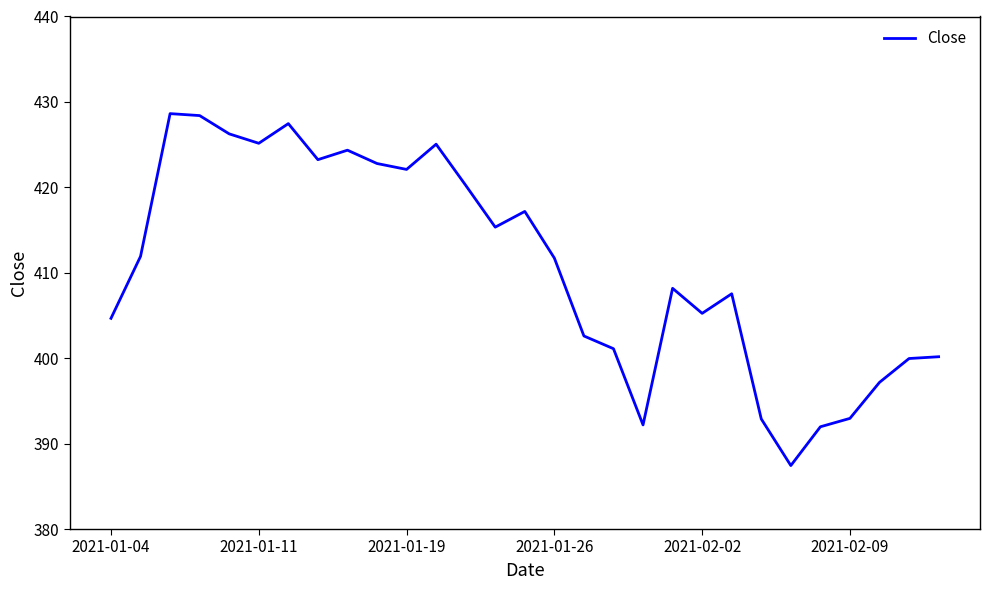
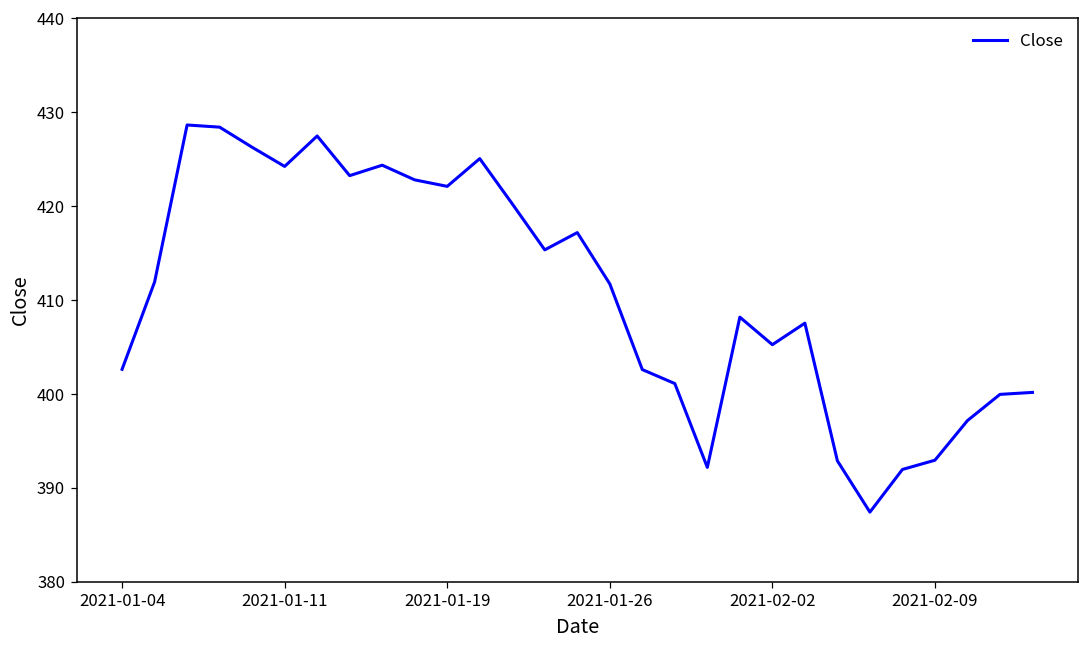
2021-01-04: 405 -> 403
2021-01-11: 425 -> 424
